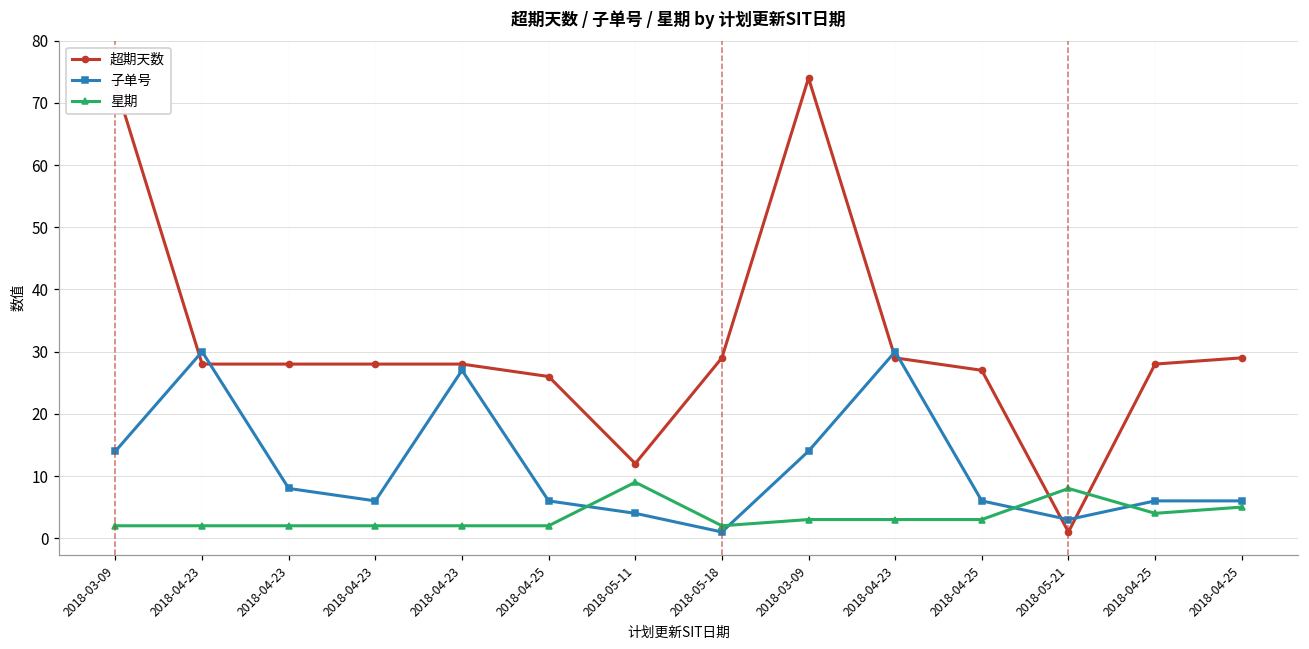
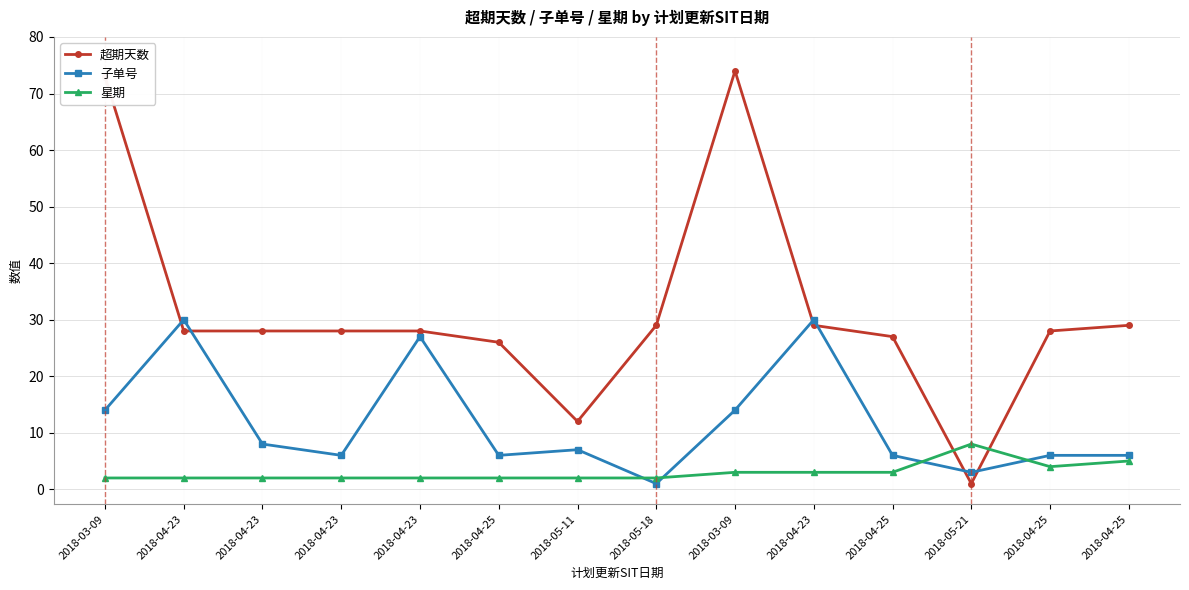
子单号, 2018-05-11: 4 -> 7
星期, 2018-05-11: 9 -> 2
